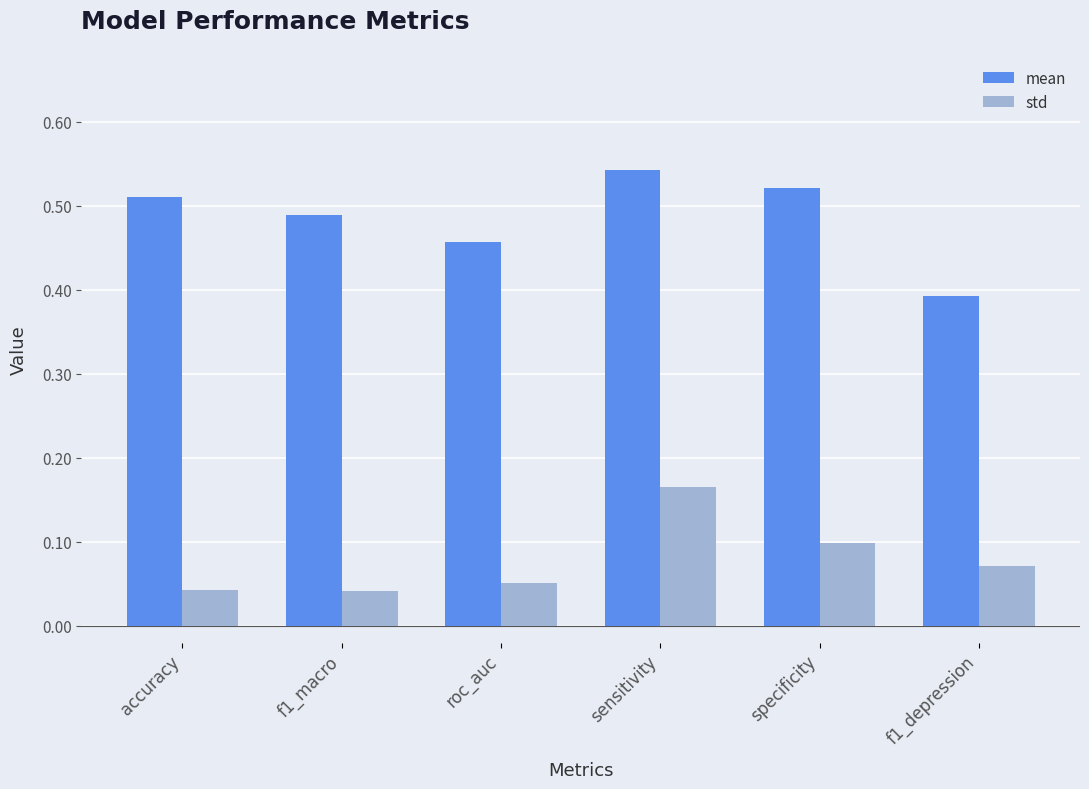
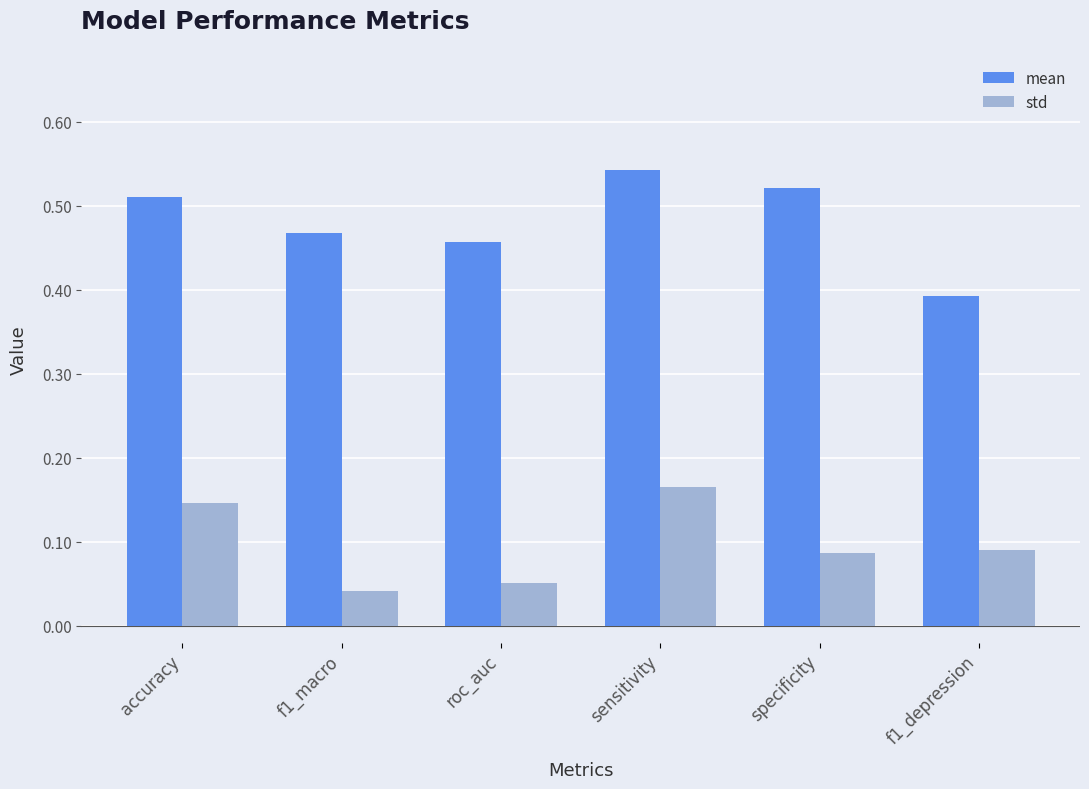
std, accuracy: 0.04 -> 0.15
mean, f1_macro: 0.49 -> 0.47
std, specificity: 0.10 -> 0.09
std, f1_depression: 0.07 -> 0.09
